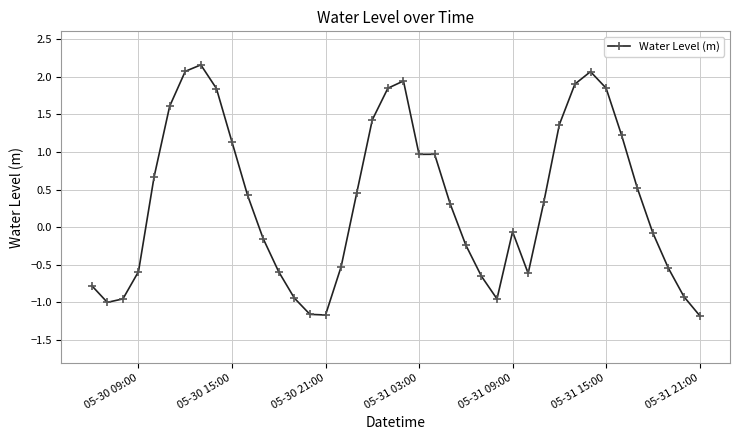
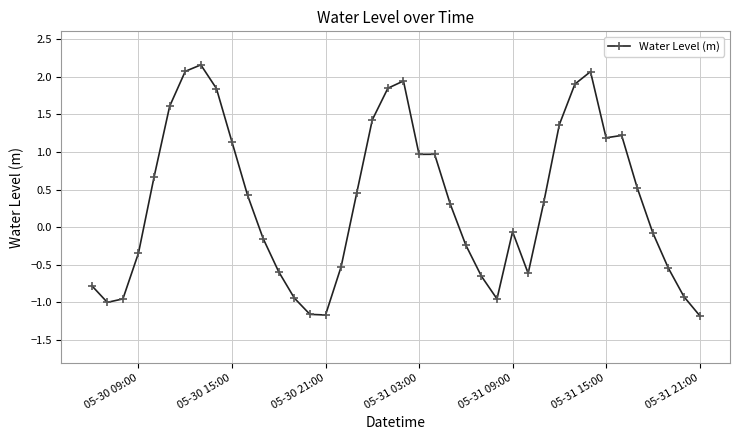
05-30 09:00: -0.6 -> -0.3
05-31 15:00: 1.8 -> 1.2
